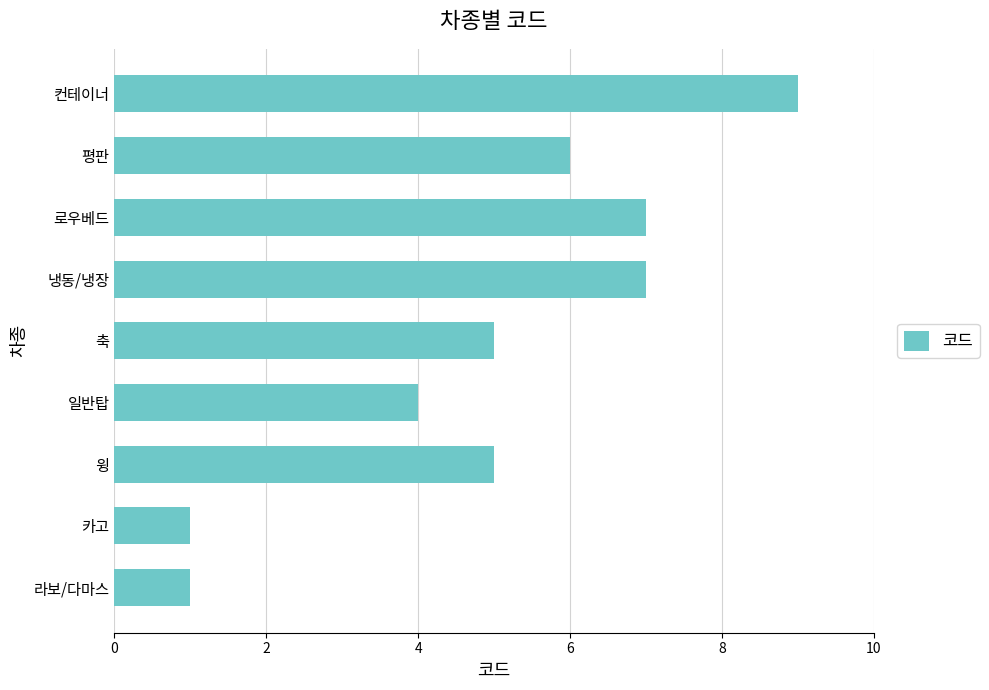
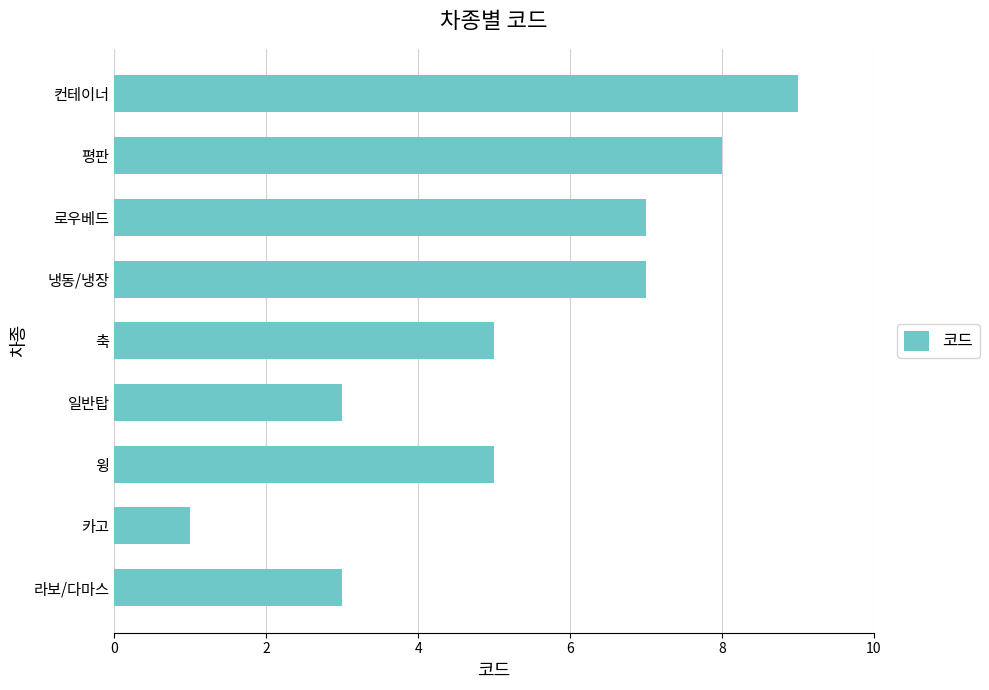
평판: 6 -> 8
일반탑: 4 -> 3
라보/다마스: 1 -> 3
